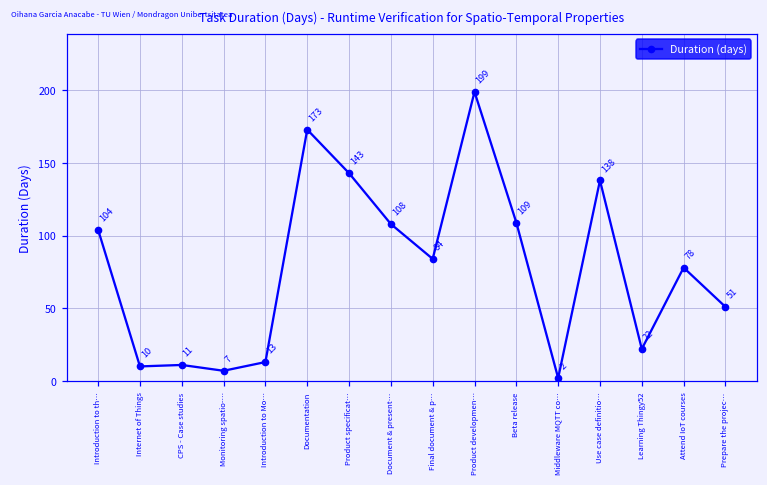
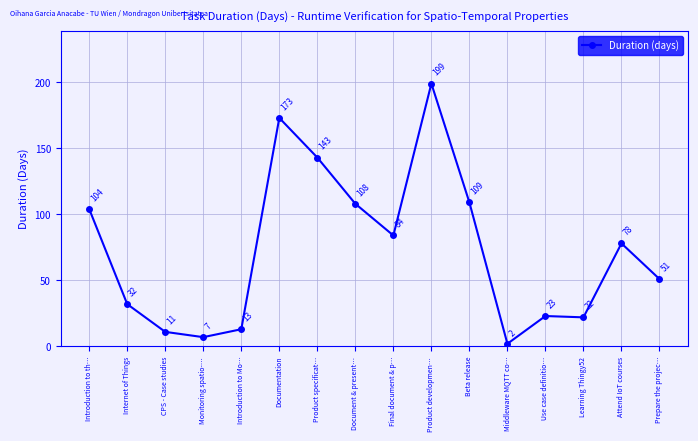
Internet of Things: 10 -> 32
Use case definitio…: 138 -> 23
